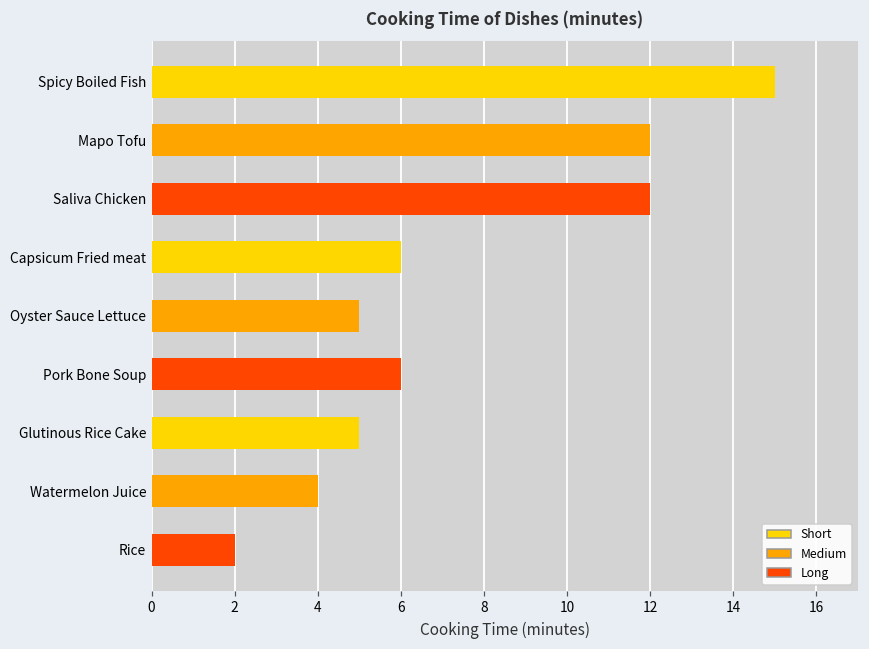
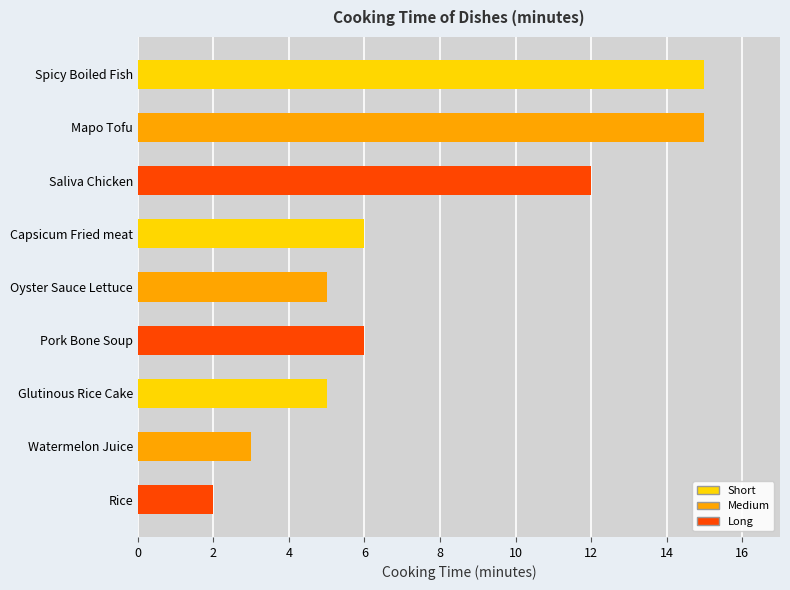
Mapo Tofu: 12 -> 15
Watermelon Juice: 4 -> 3
